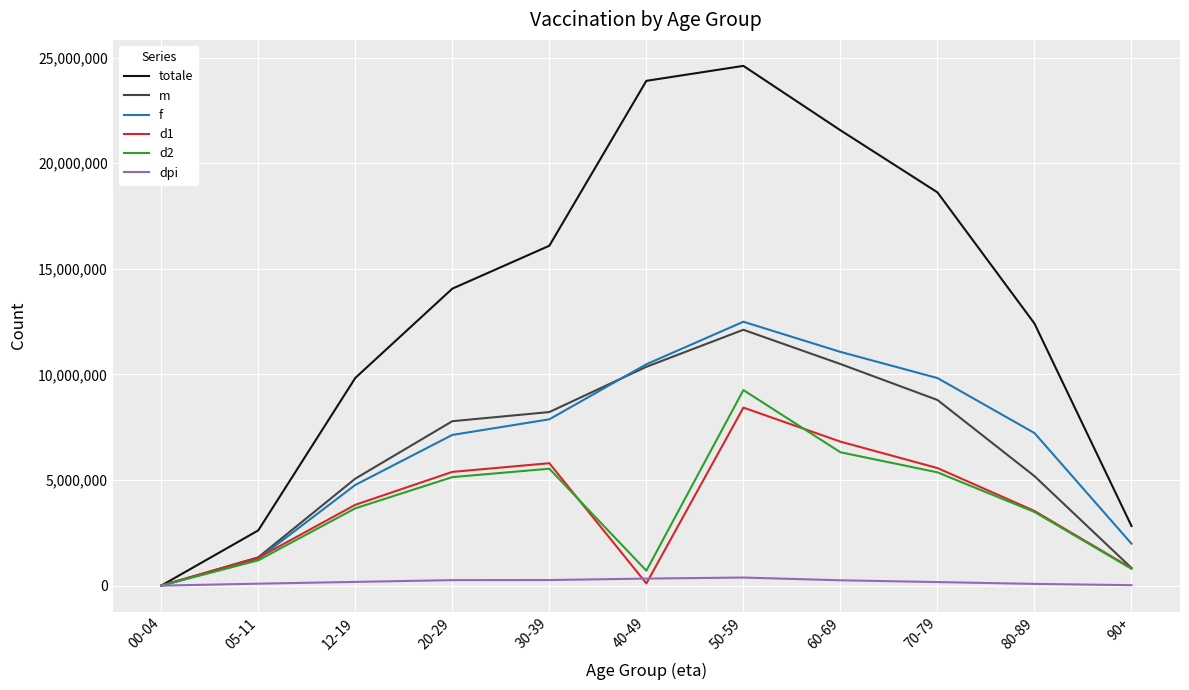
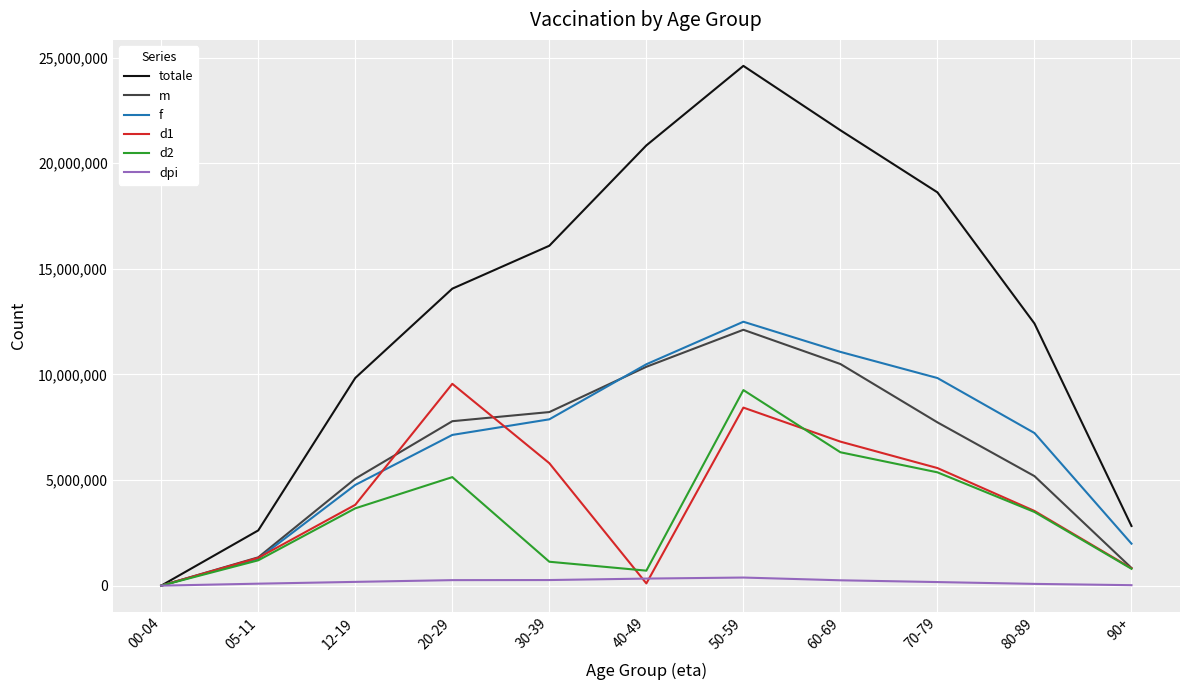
d1, 20-29: 5,400,000 -> 9,600,000
d2, 30-39: 5,500,000 -> 1,100,000
totale, 40-49: 23,900,000 -> 20,800,000
m, 70-79: 8,800,000 -> 7,700,000
